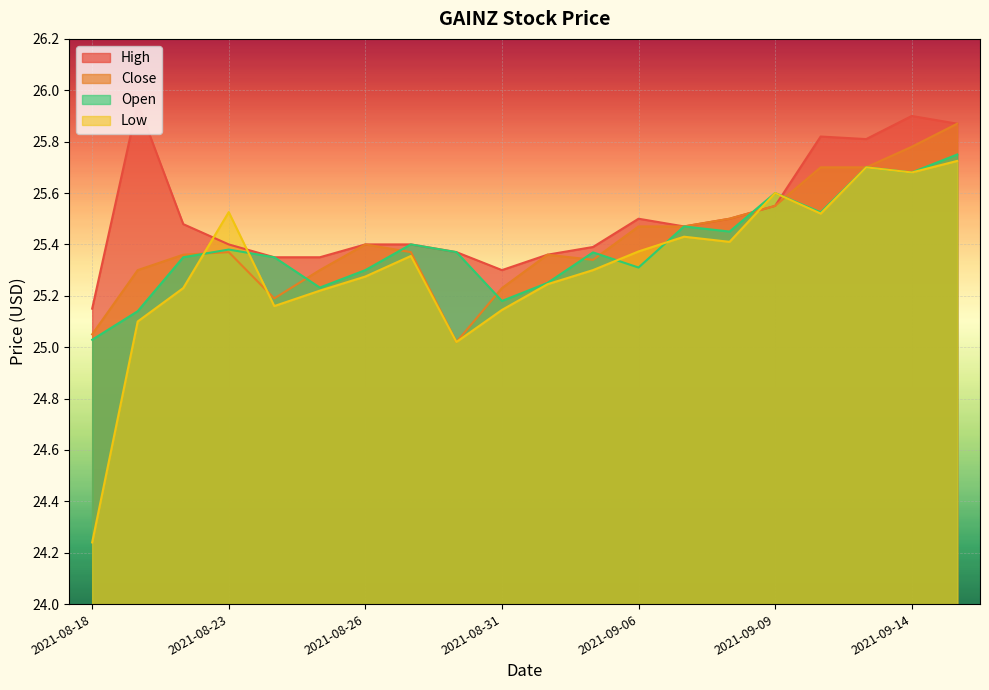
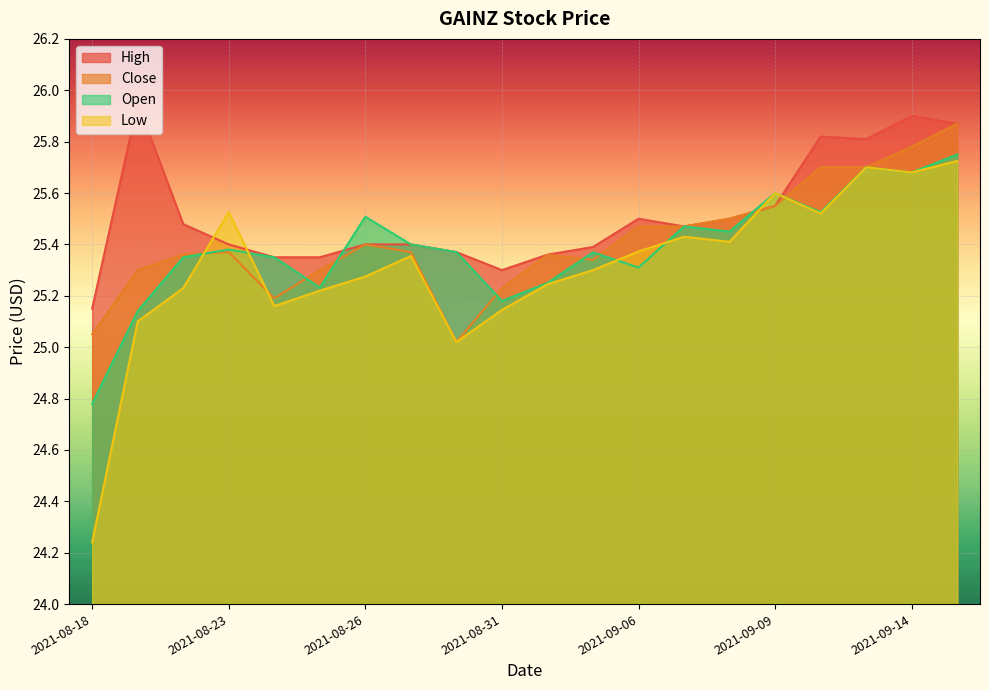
Open, 2021-08-18: 25.03 -> 24.78
Open, 2021-08-26: 25.30 -> 25.51
